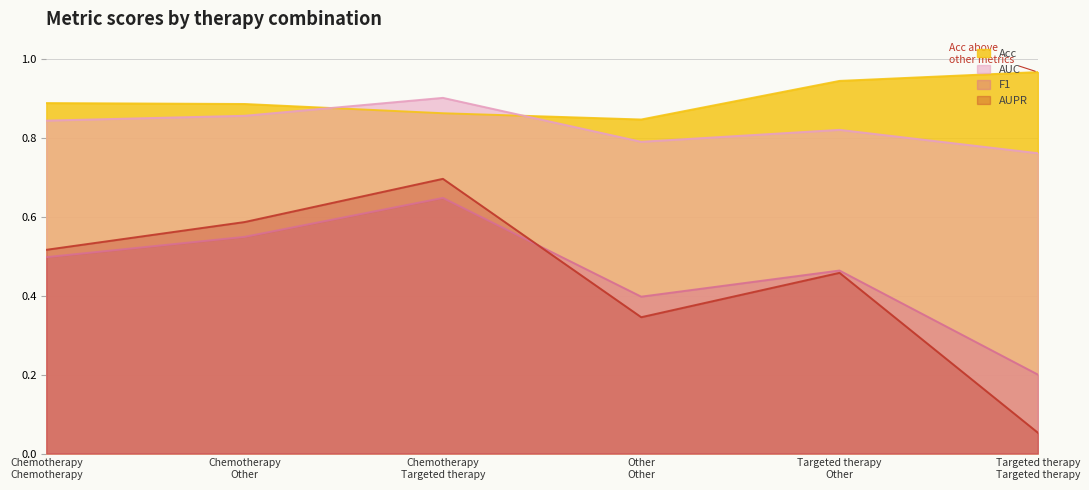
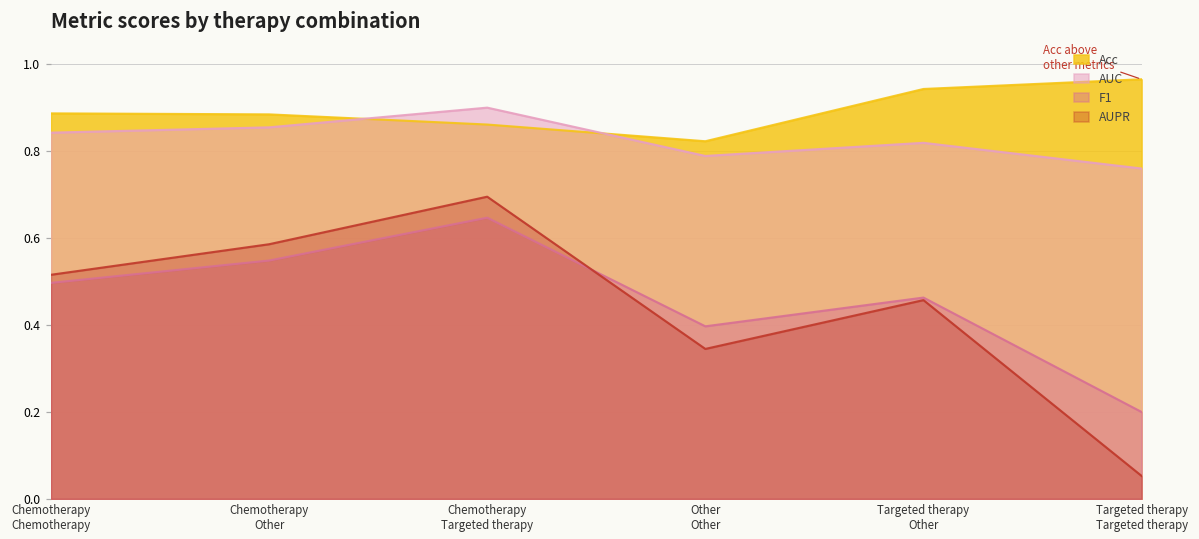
Acc, Other Other: 0.85 -> 0.82
